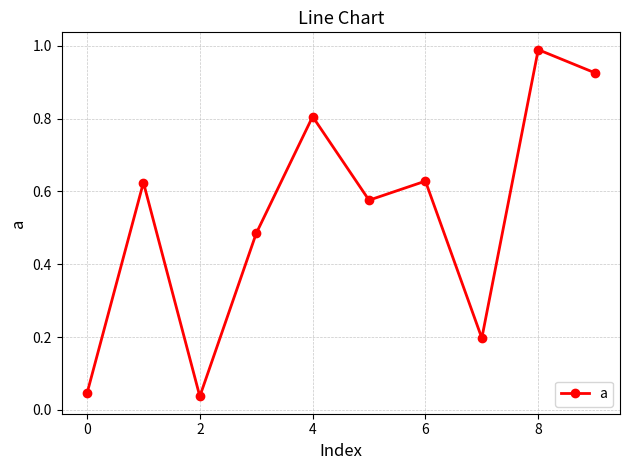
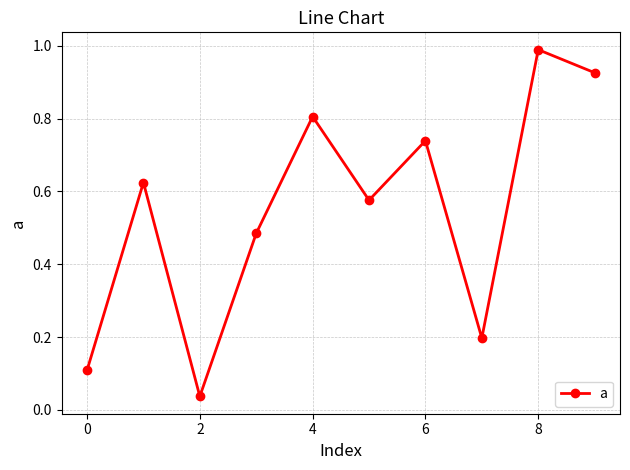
0: 0.05 -> 0.11
6: 0.63 -> 0.74
